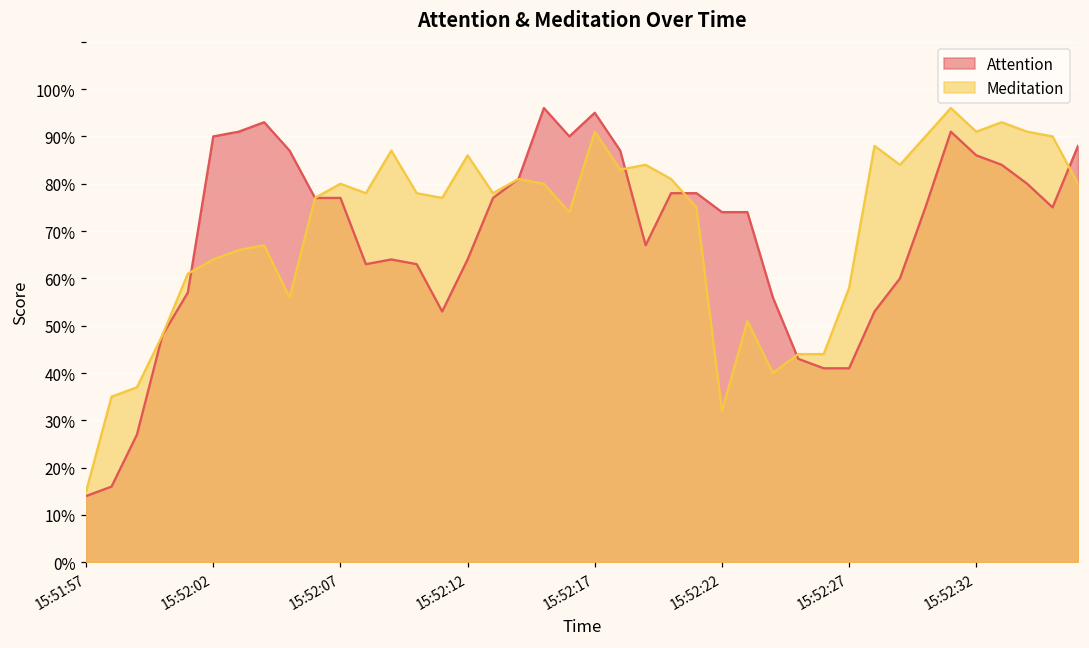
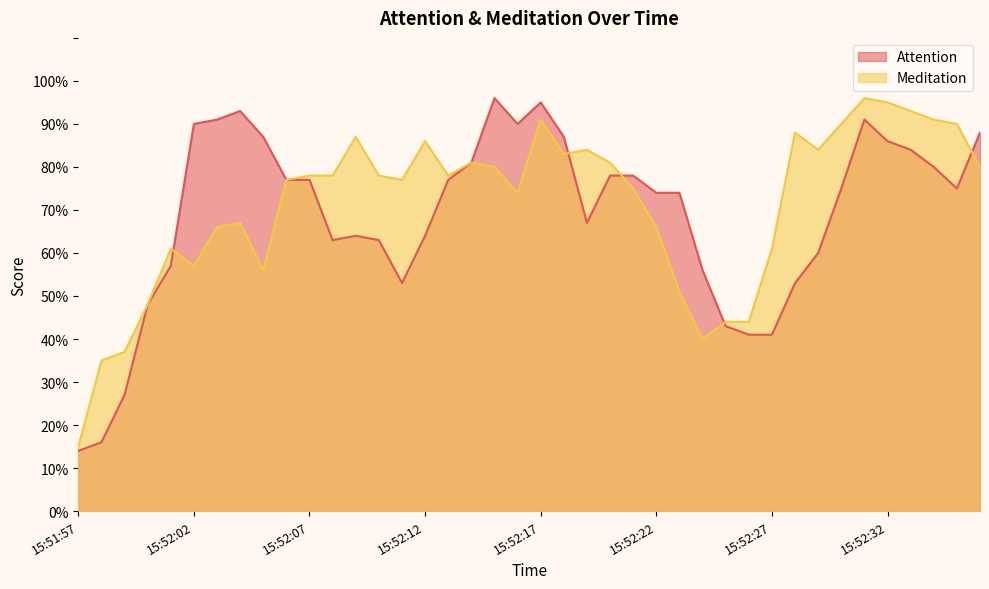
Meditation, 15:52:02: 64% -> 57%
Meditation, 15:52:07: 80% -> 78%
Meditation, 15:52:22: 32% -> 66%
Meditation, 15:52:27: 58% -> 61%
Meditation, 15:52:32: 91% -> 95%
